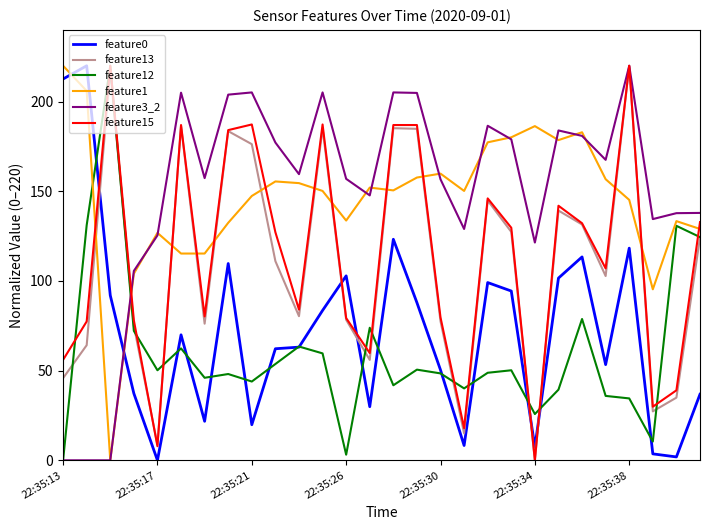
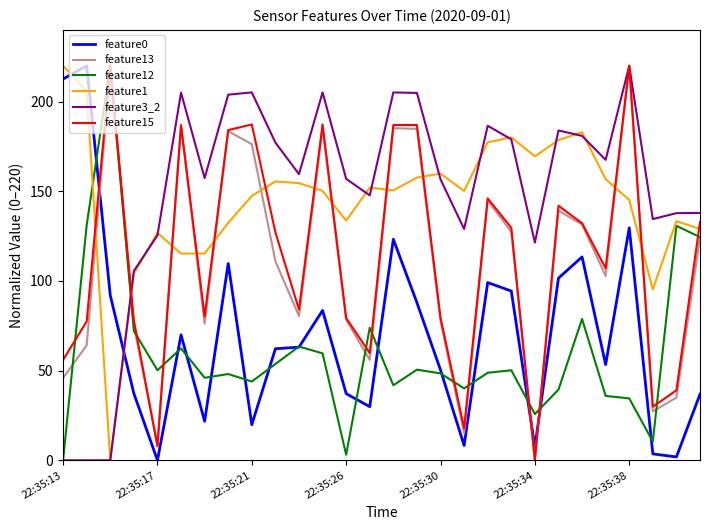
feature0, 22:35:26: 103 -> 37
feature1, 22:35:34: 186 -> 170
feature0, 22:35:38: 118 -> 130
